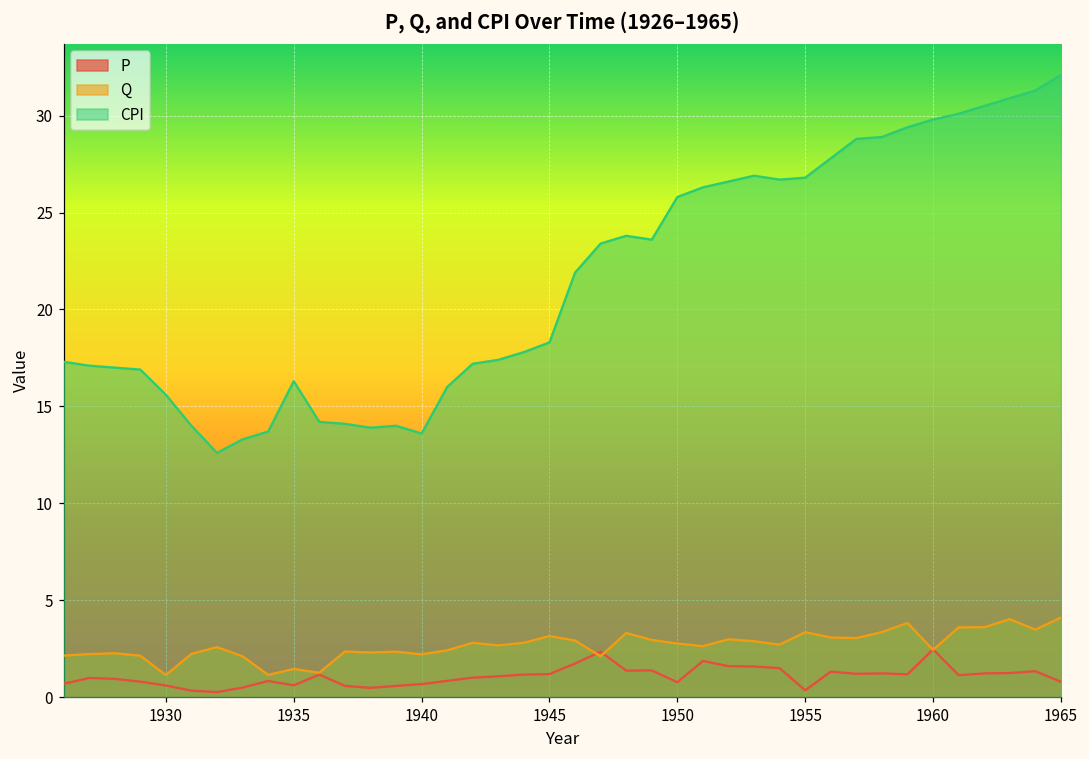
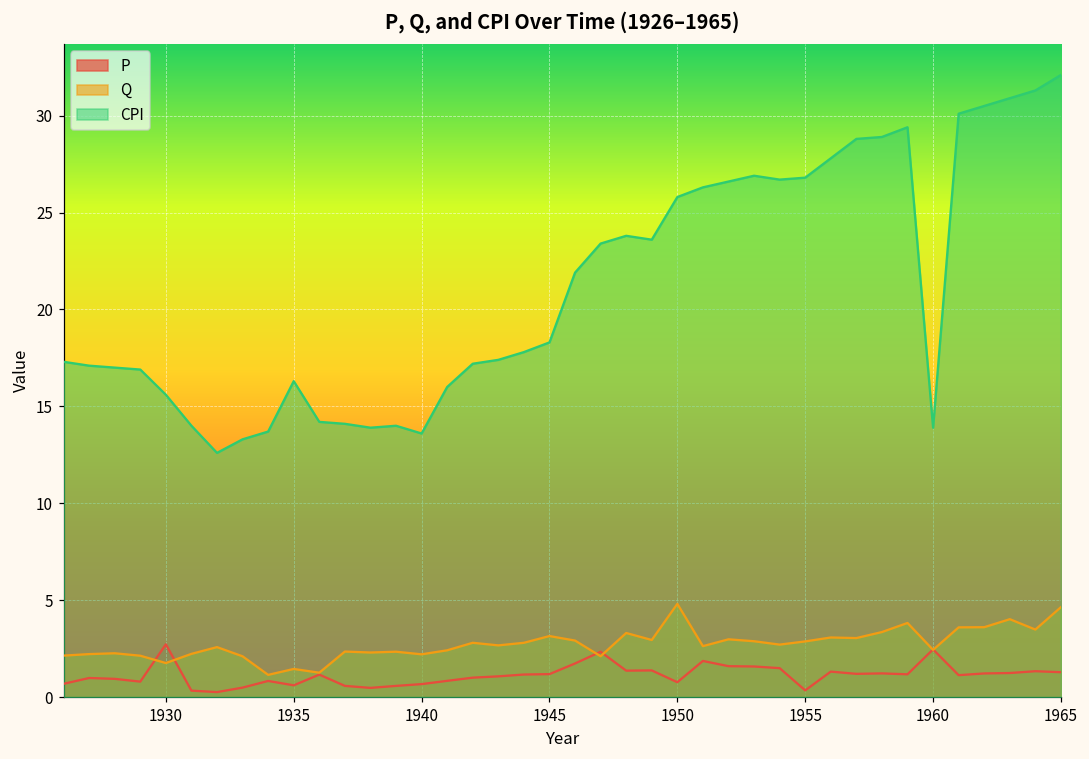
P, 1930: 0.6 -> 2.7
Q, 1930: 1.1 -> 1.8
Q, 1950: 2.8 -> 4.8
Q, 1955: 3.3 -> 2.9
CPI, 1960: 29.8 -> 13.9
P, 1965: 0.8 -> 1.3
Q, 1965: 4.1 -> 4.6
